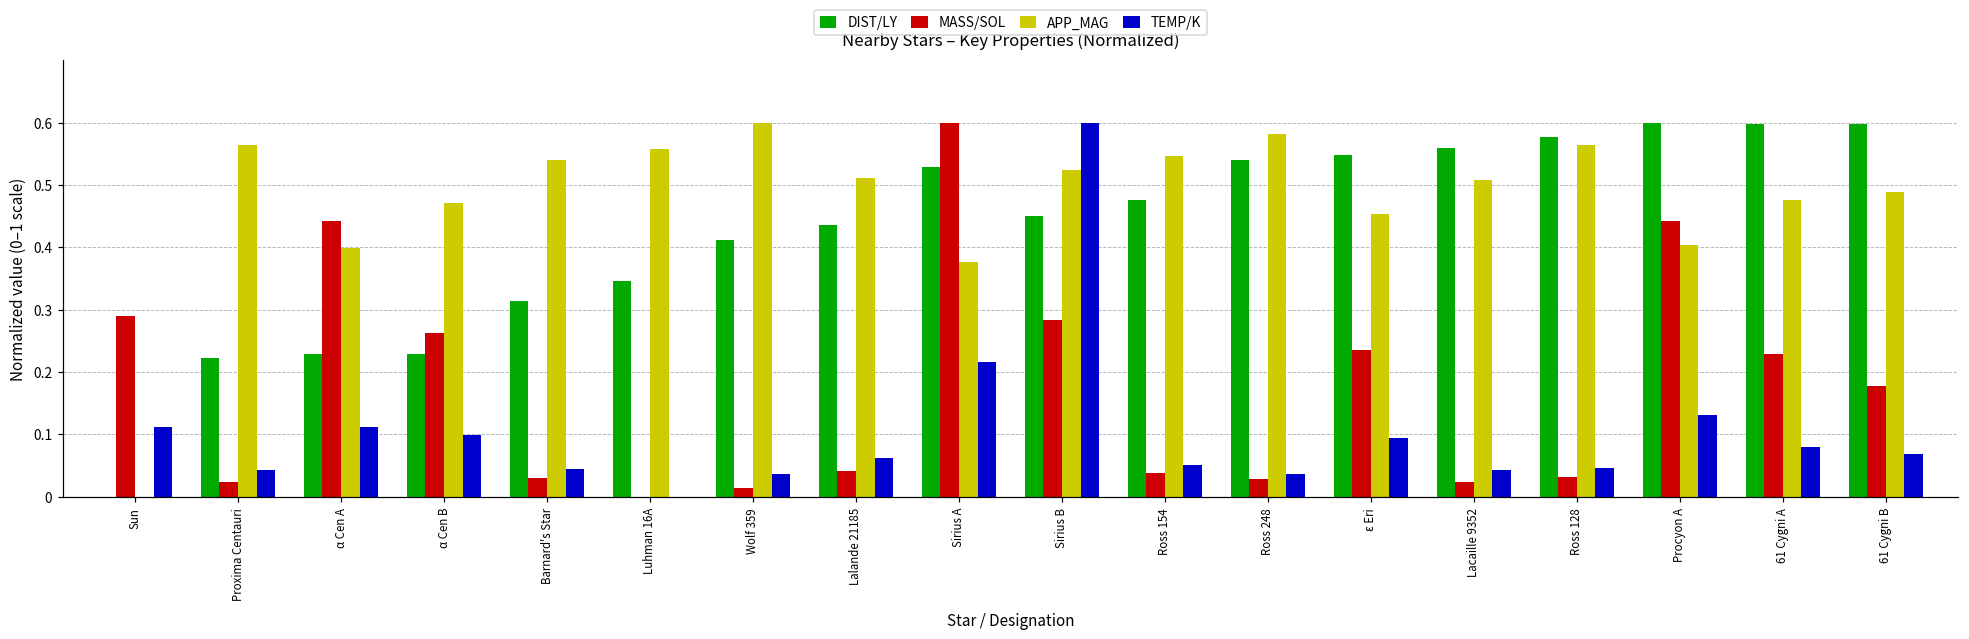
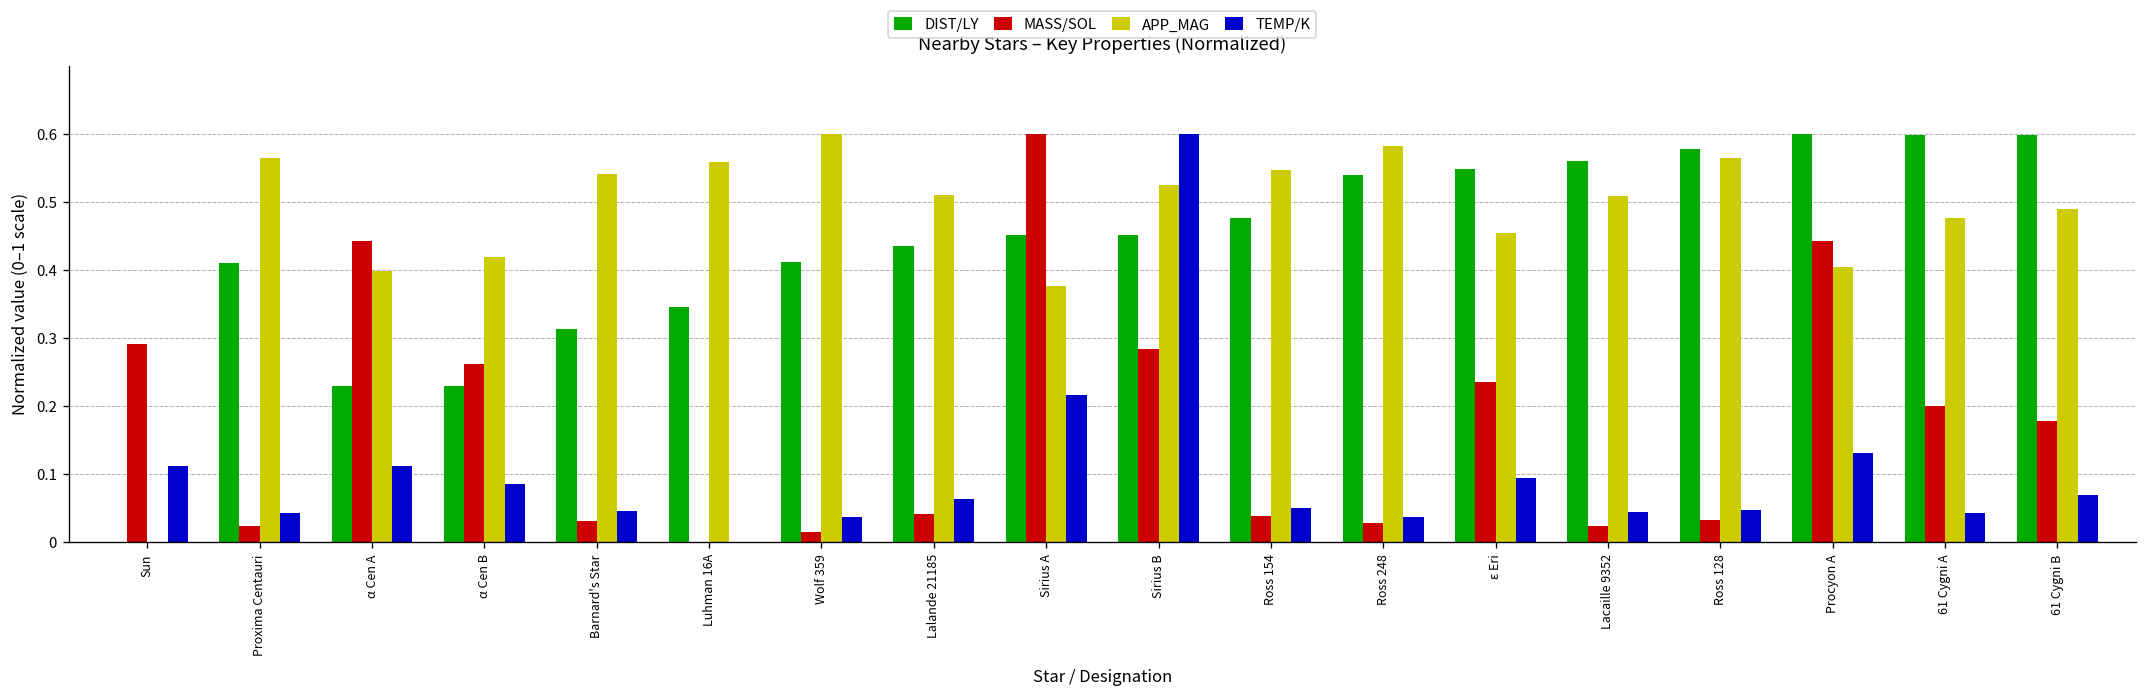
DIST/LY, Proxima Centauri: 0.22 -> 0.41
APP_MAG, α Cen B: 0.47 -> 0.42
TEMP/K, α Cen B: 0.10 -> 0.08
DIST/LY, Sirius A: 0.53 -> 0.45
MASS/SOL, 61 Cygni A: 0.23 -> 0.20
TEMP/K, 61 Cygni A: 0.08 -> 0.04
